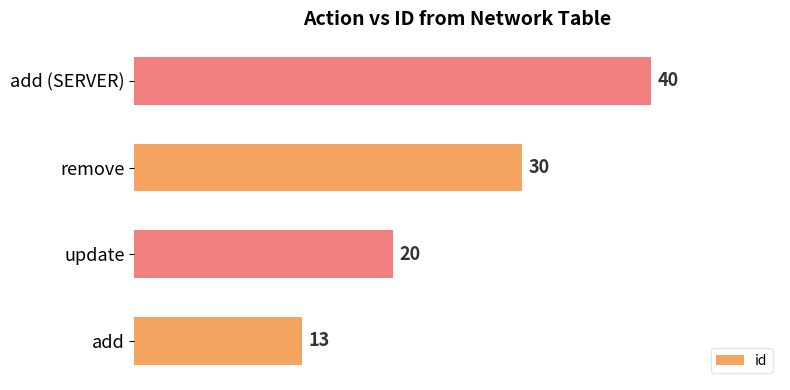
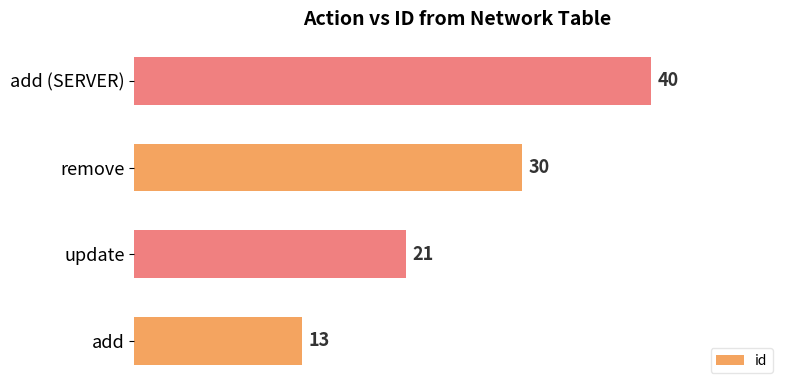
update: 20 -> 21
